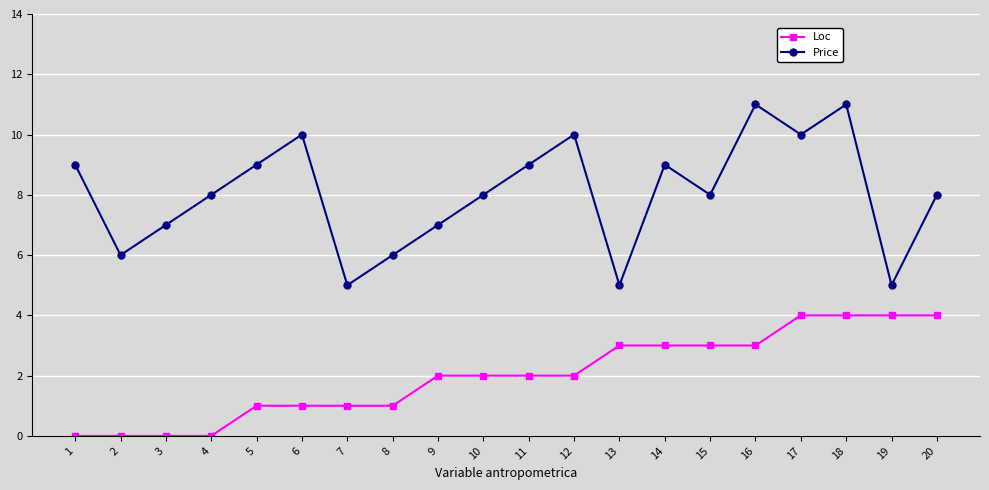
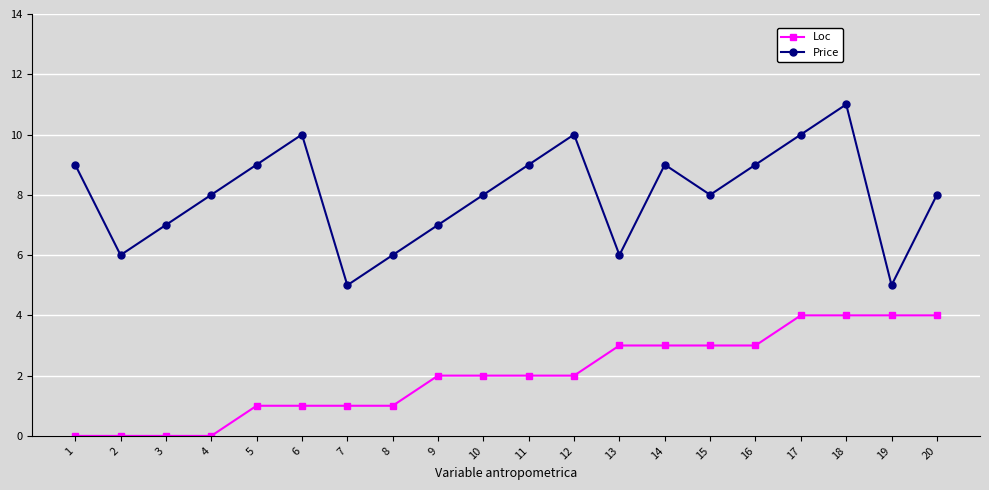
Price, 13: 5 -> 6
Price, 16: 11 -> 9
